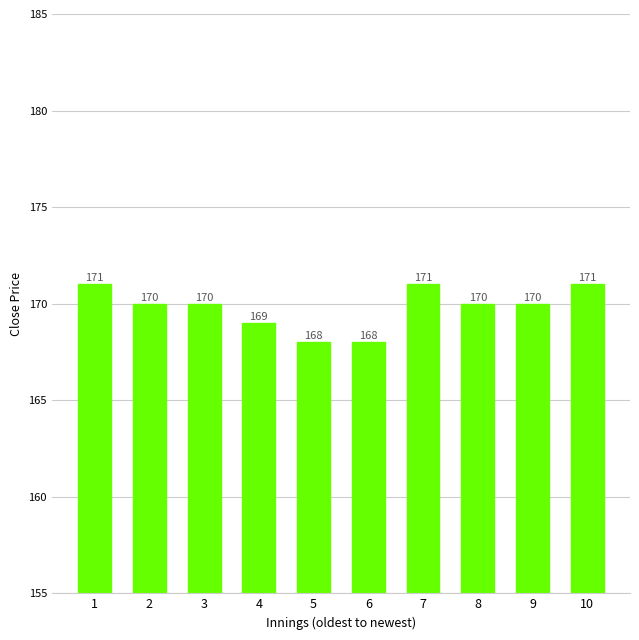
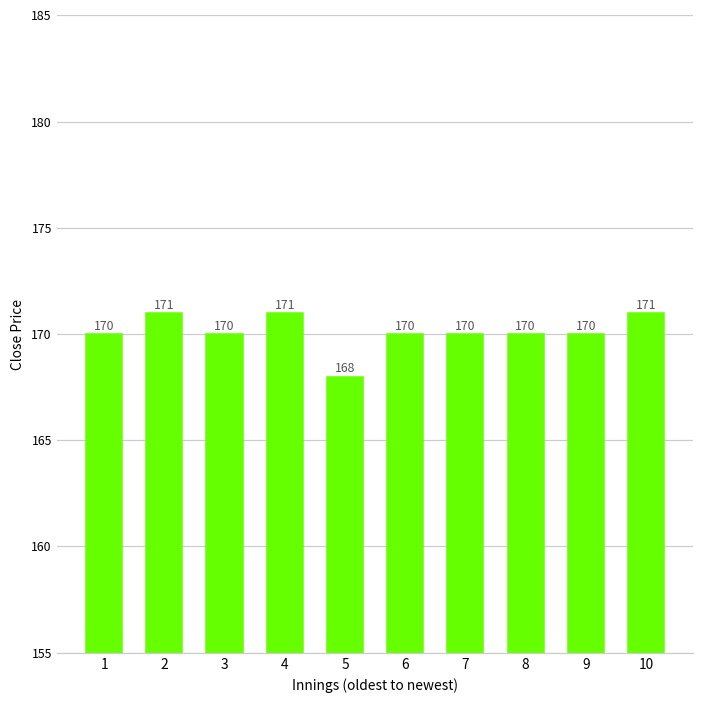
1: 171 -> 170
2: 170 -> 171
4: 169 -> 171
6: 168 -> 170
7: 171 -> 170
